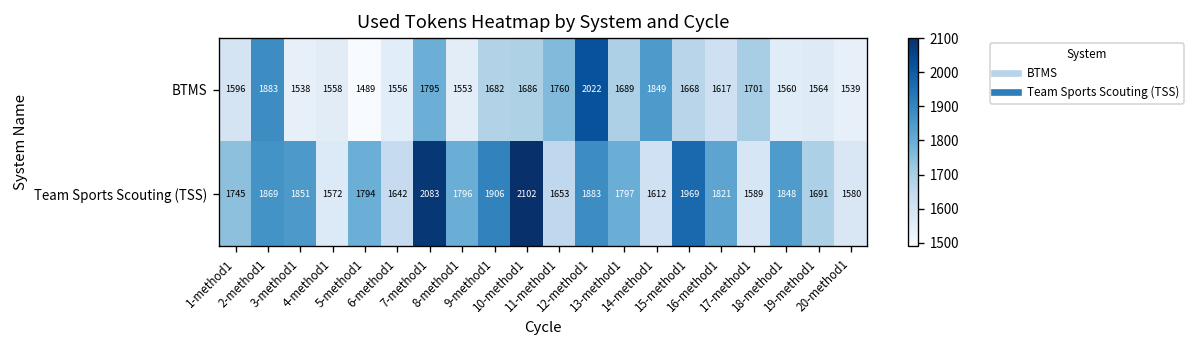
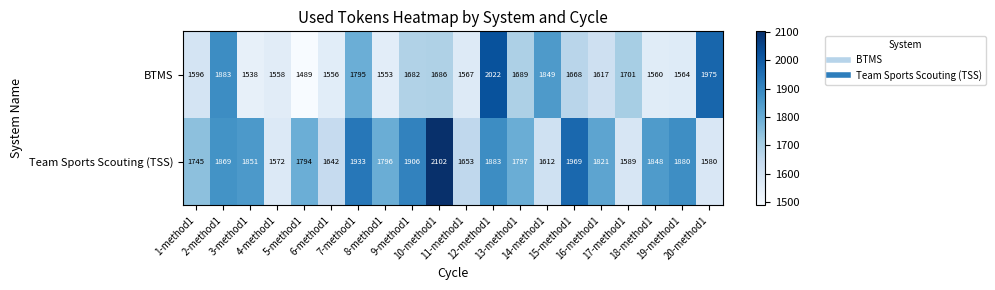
BTMS, 11-method1: 1760 -> 1567
BTMS, 20-method1: 1539 -> 1975
Team Sports Scouting (TSS), 7-method1: 2083 -> 1933
Team Sports Scouting (TSS), 19-method1: 1691 -> 1880
